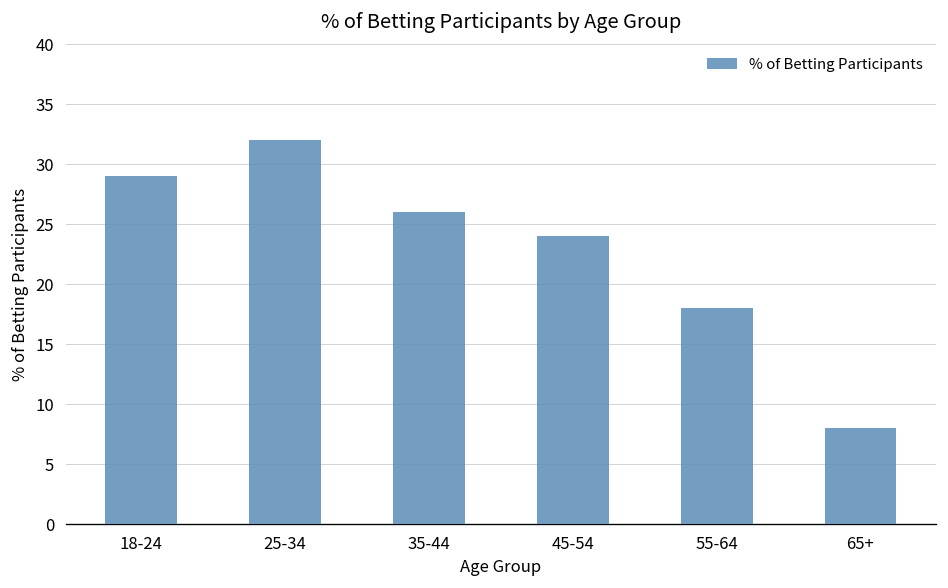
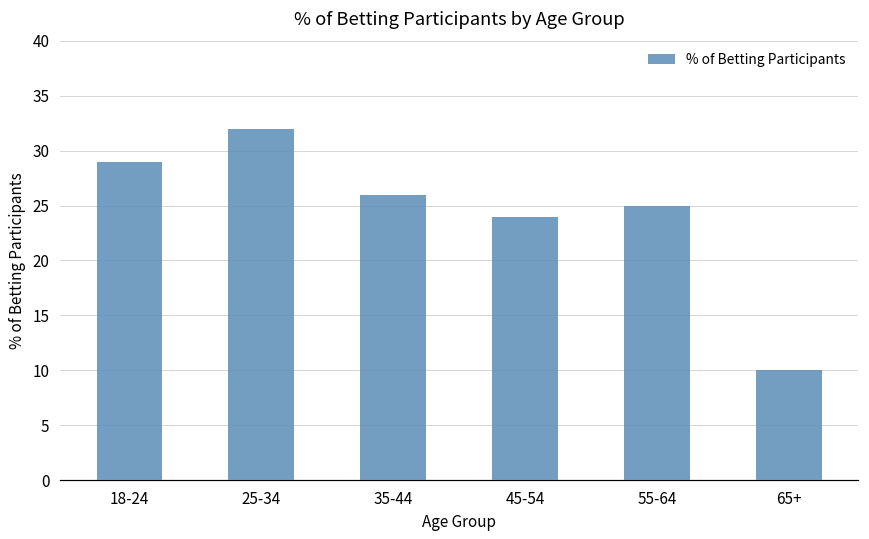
55-64: 18 -> 25
65+: 8 -> 10
